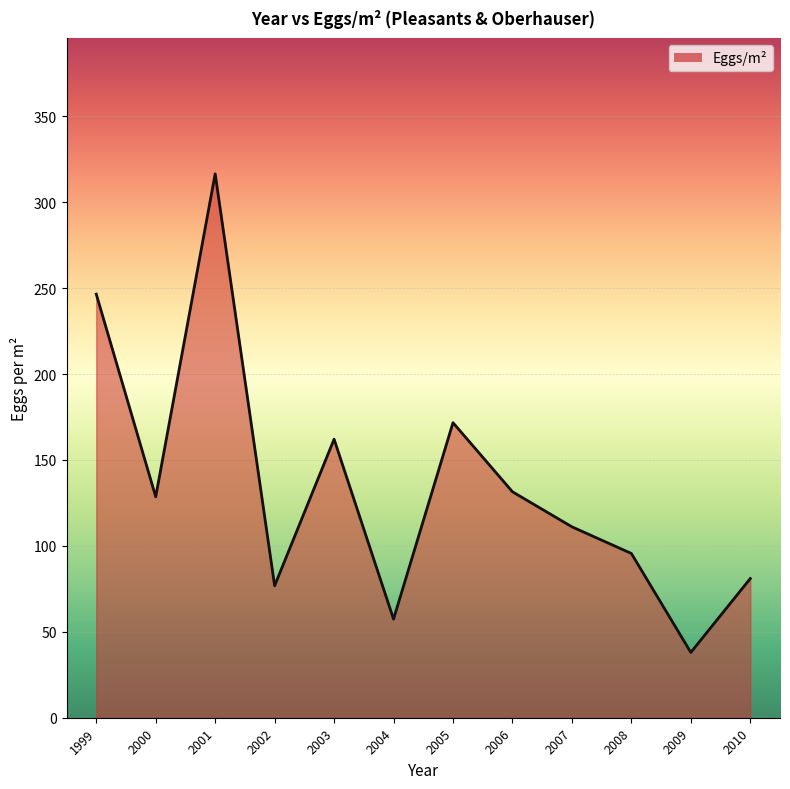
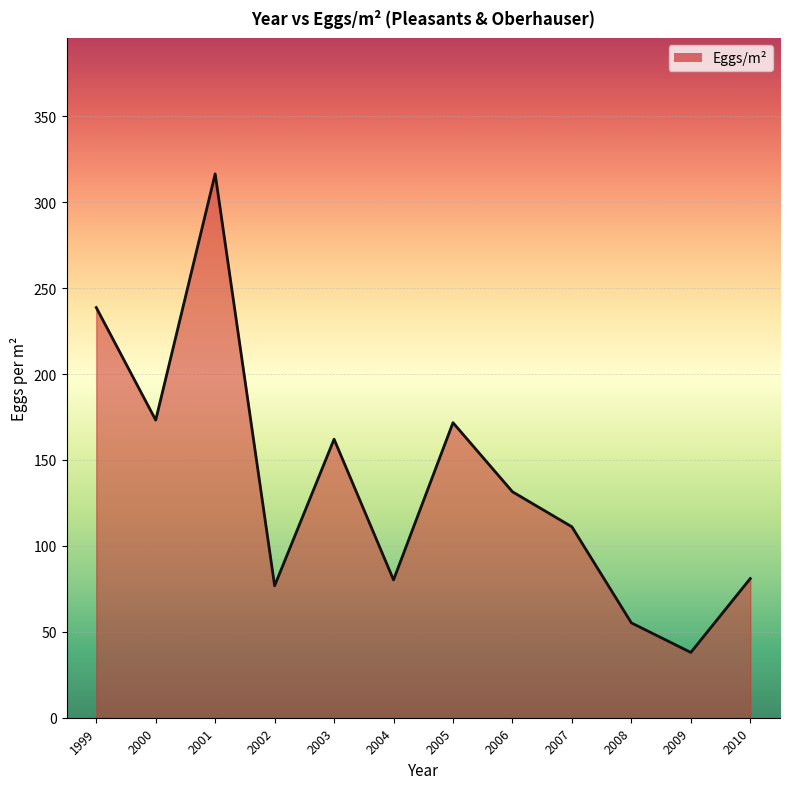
1999: 247 -> 239
2000: 129 -> 173
2004: 57 -> 80
2008: 96 -> 55
